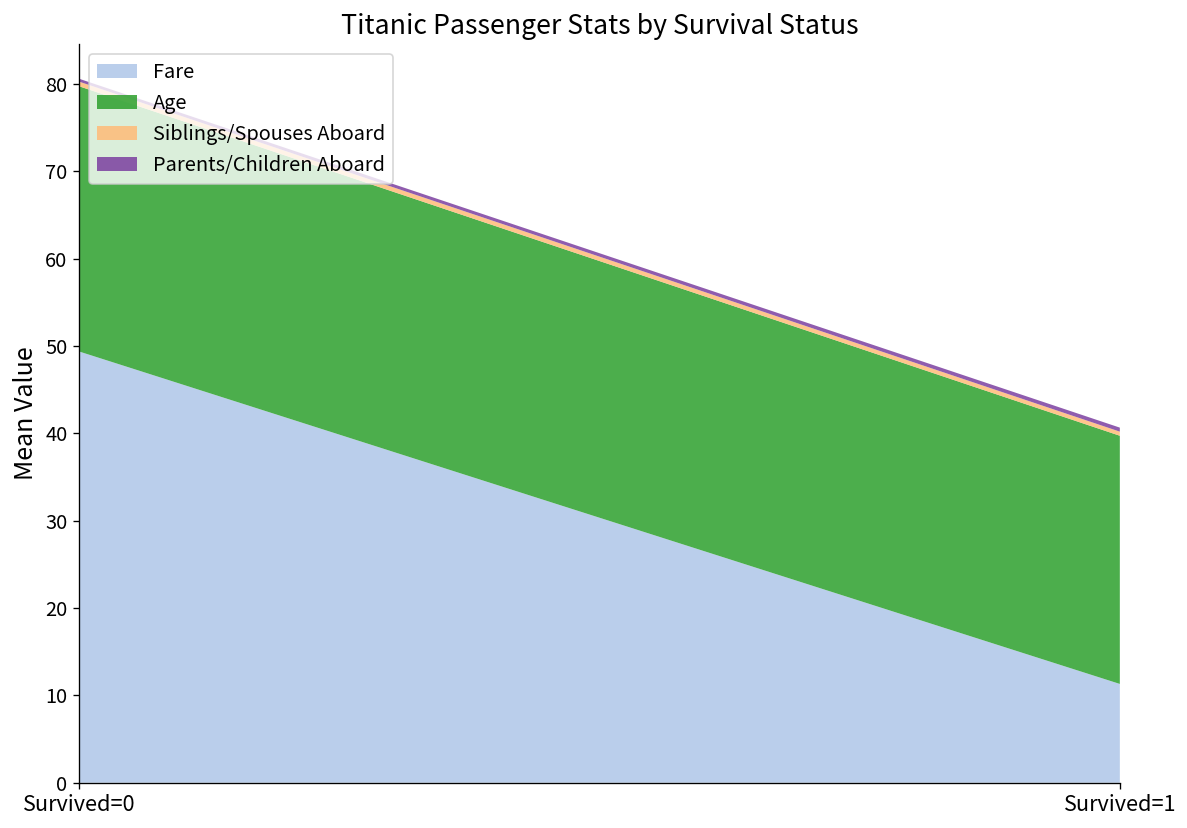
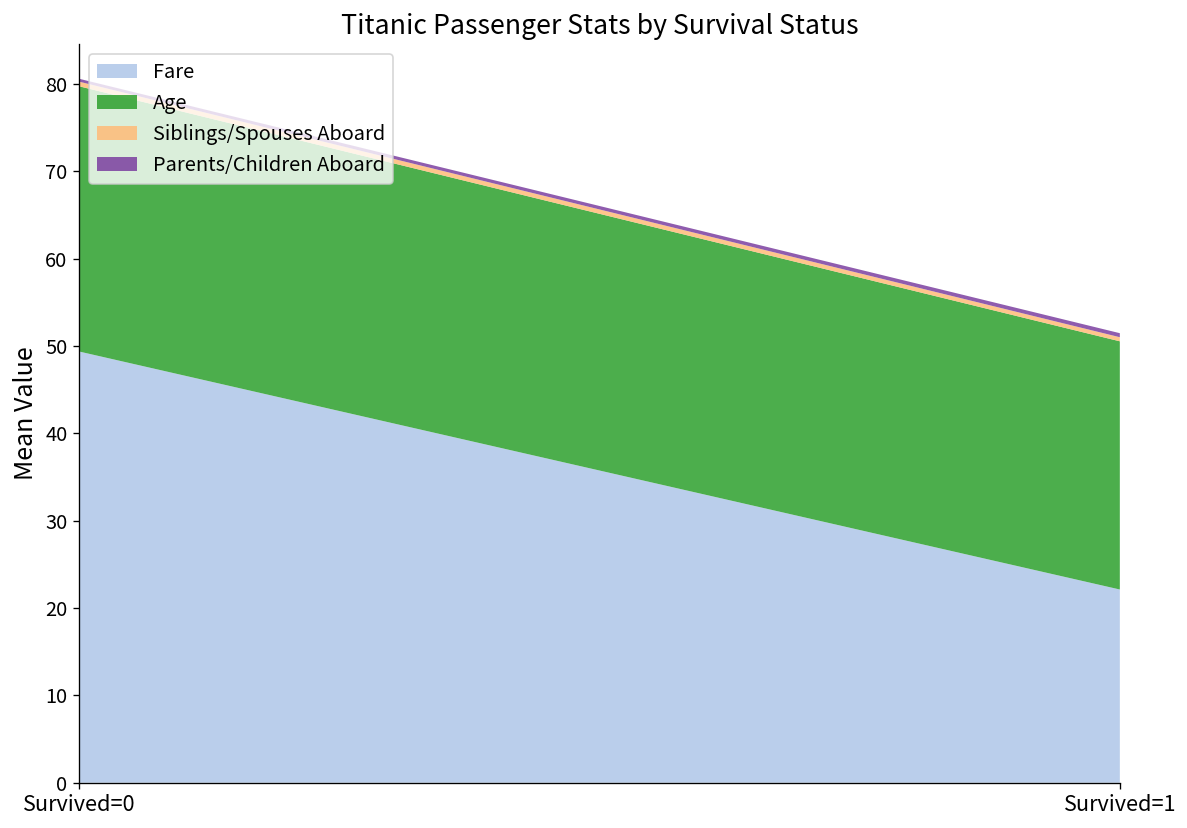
Fare, Survived=1: 11 -> 22
